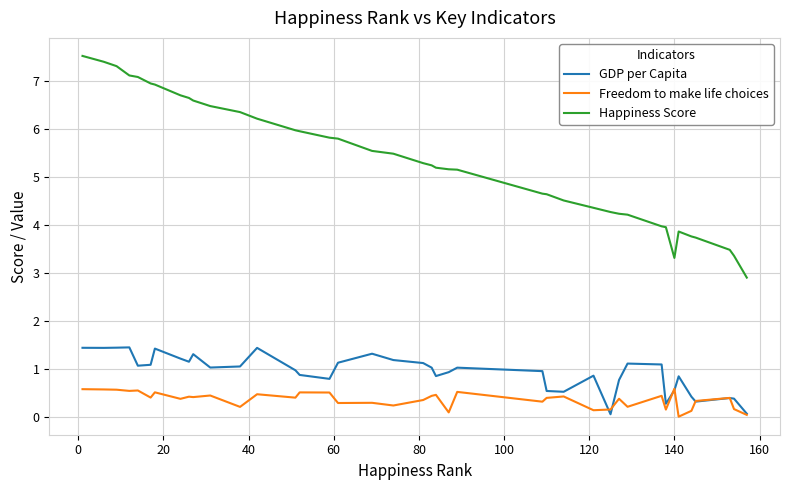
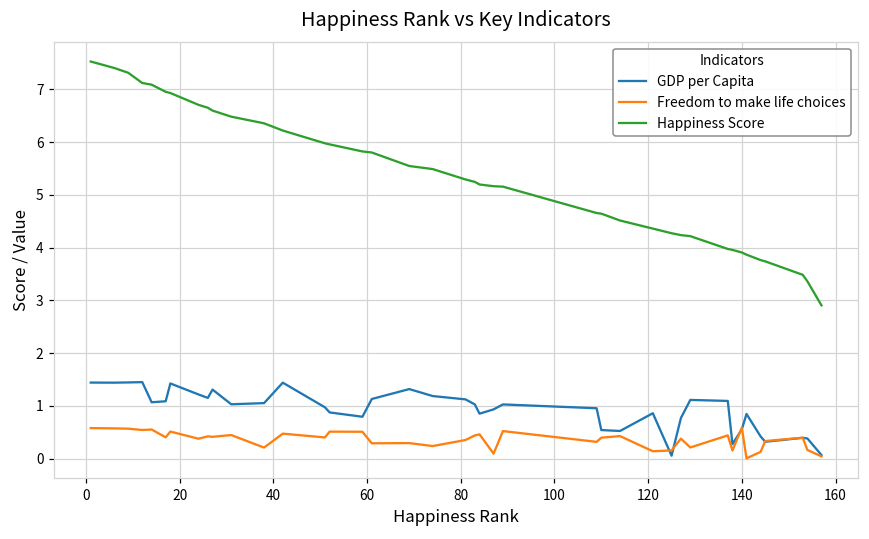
Happiness Score, 140: 3.3 -> 3.9
